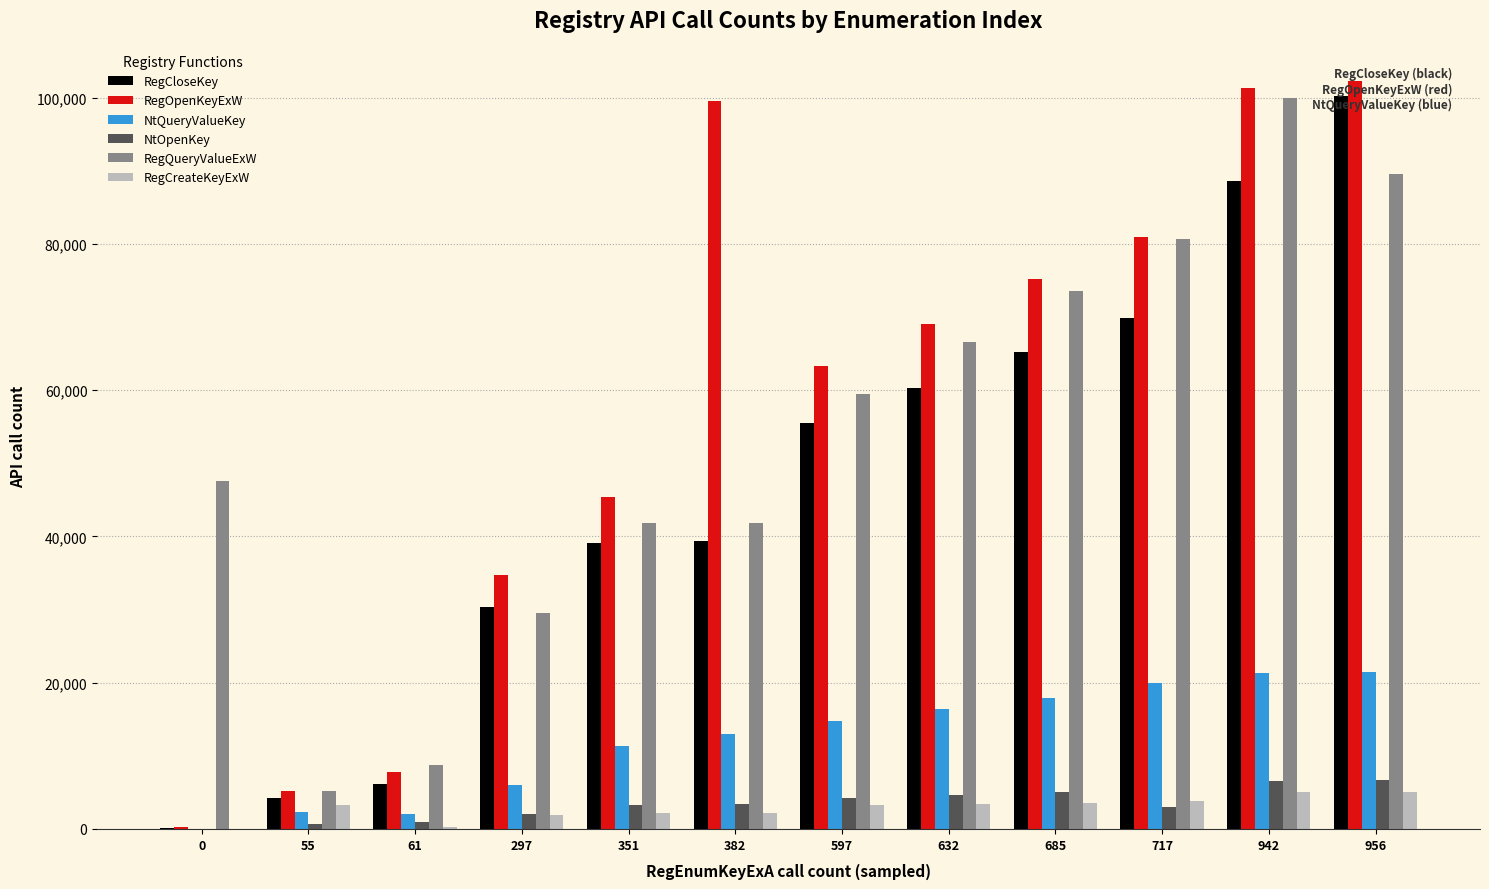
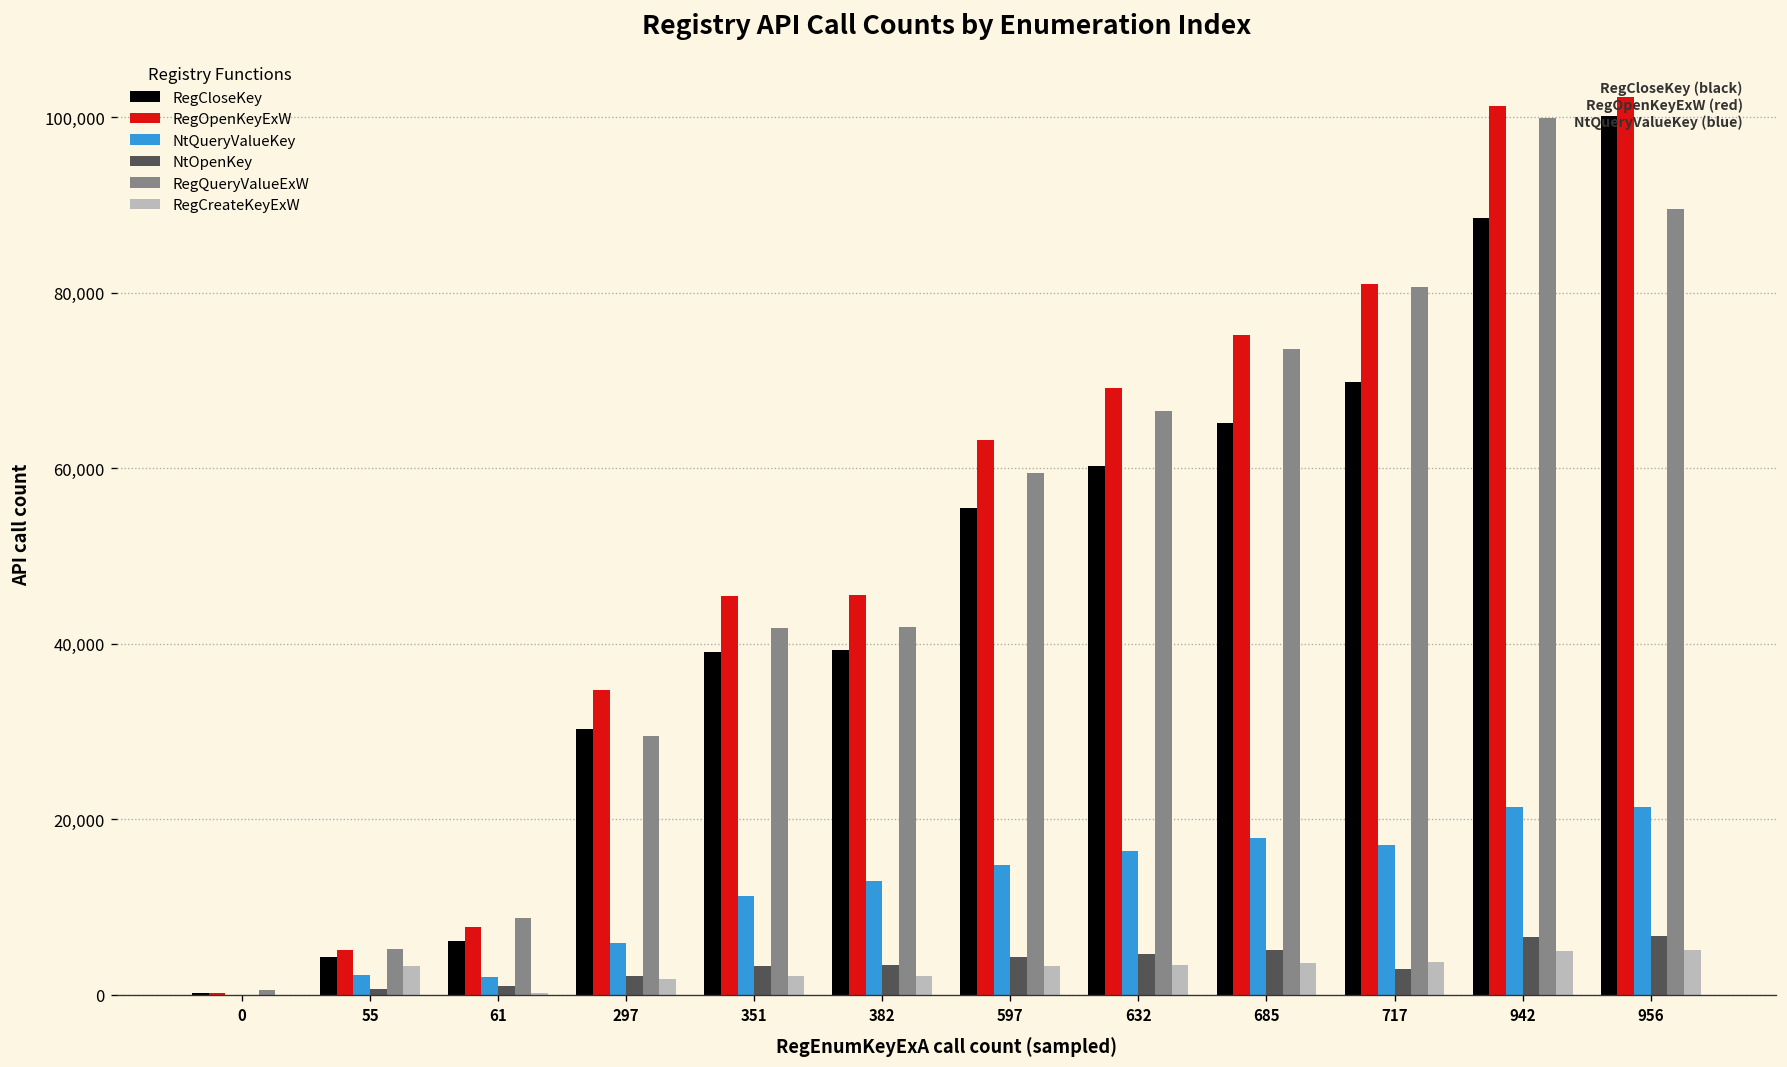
RegQueryValueExW, 0: 48,000 -> 1,000
RegOpenKeyExW, 382: 99,000 -> 46,000
NtQueryValueKey, 717: 20,000 -> 17,000
